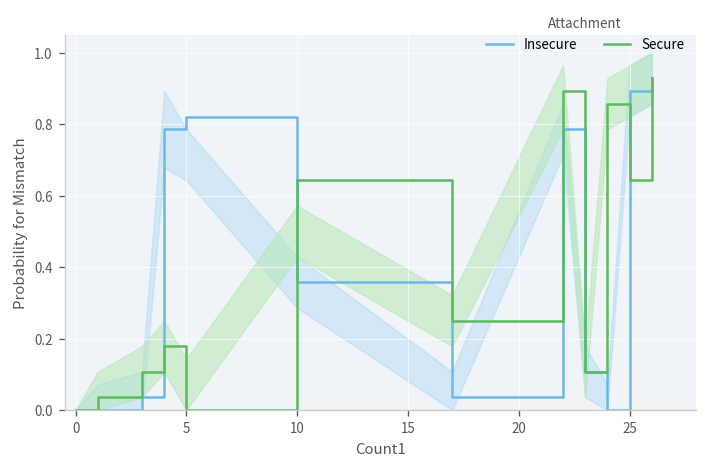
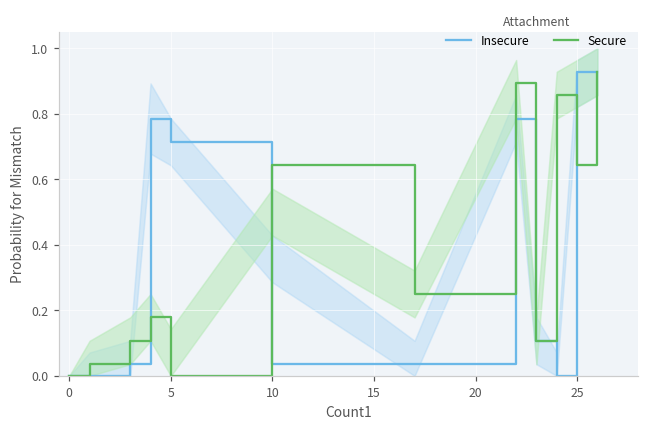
Insecure, 5: 0.82 -> 0.71
Insecure, 10: 0.36 -> 0.04
Insecure, 25: 0.89 -> 0.93
